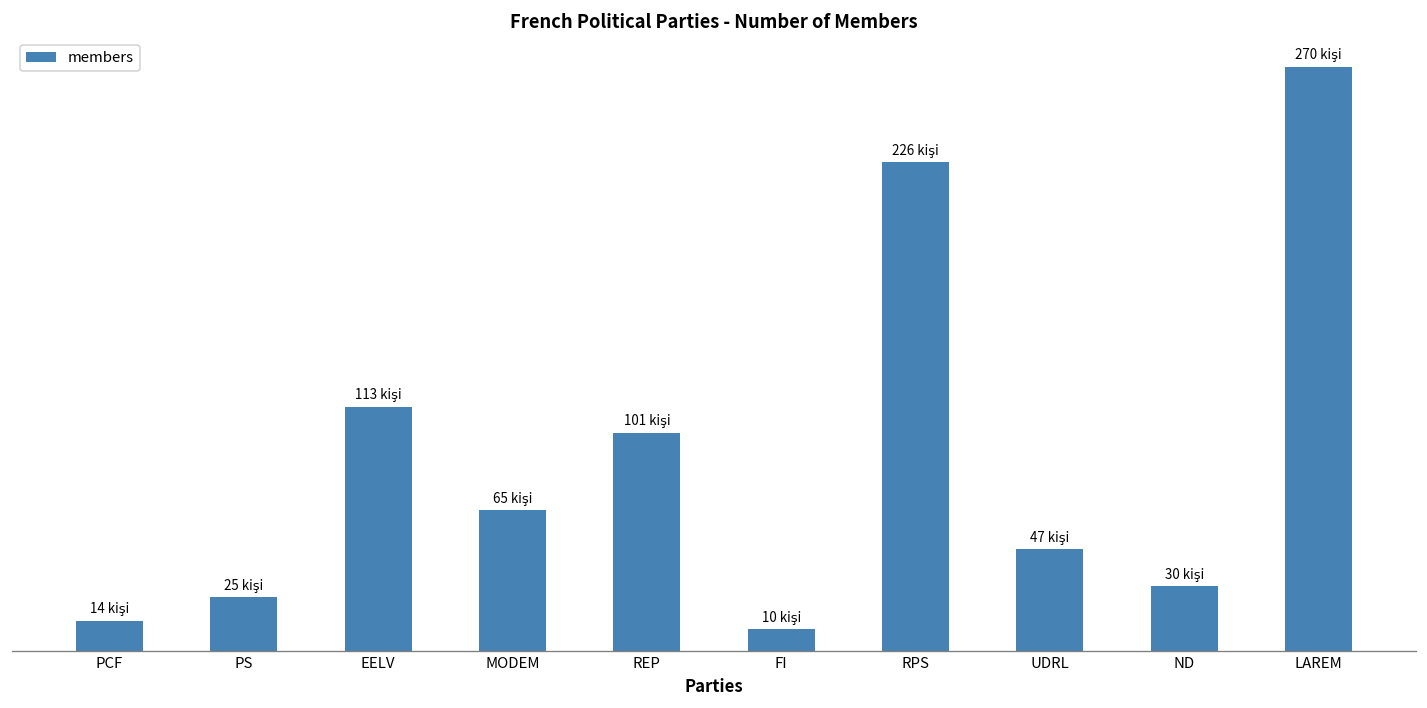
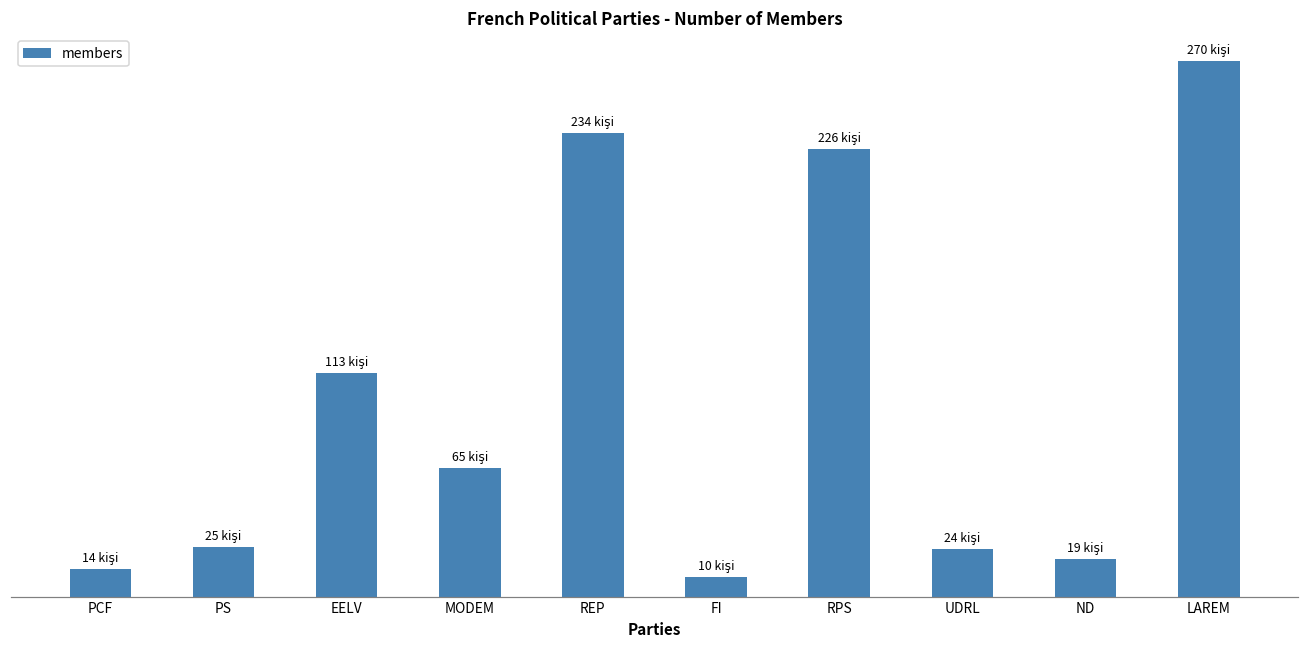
REP: 101 -> 234
UDRL: 47 -> 24
ND: 30 -> 19
